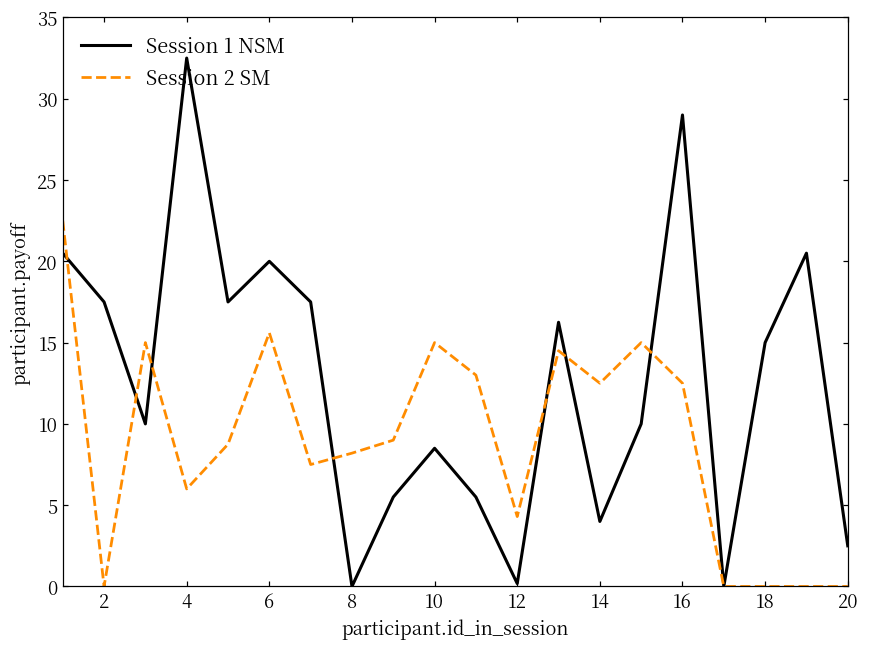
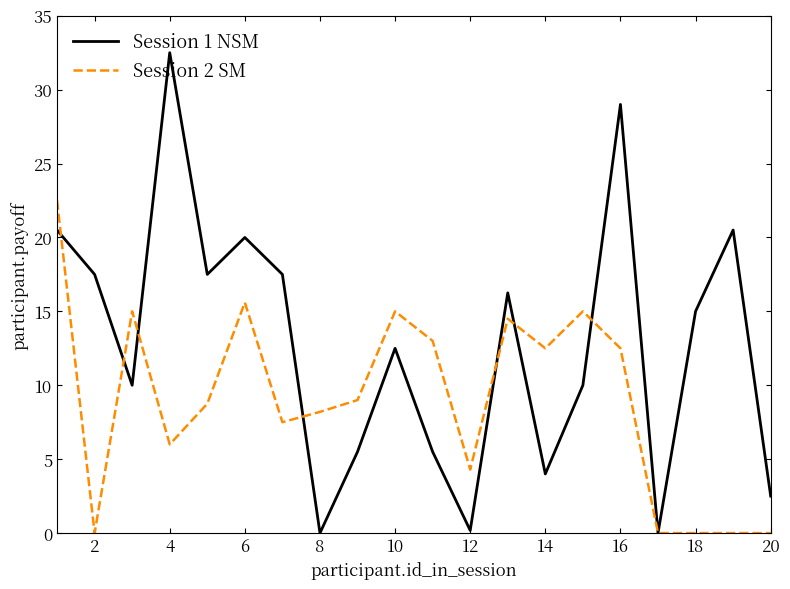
Session 1 NSM, 10: 8.5 -> 12.5
